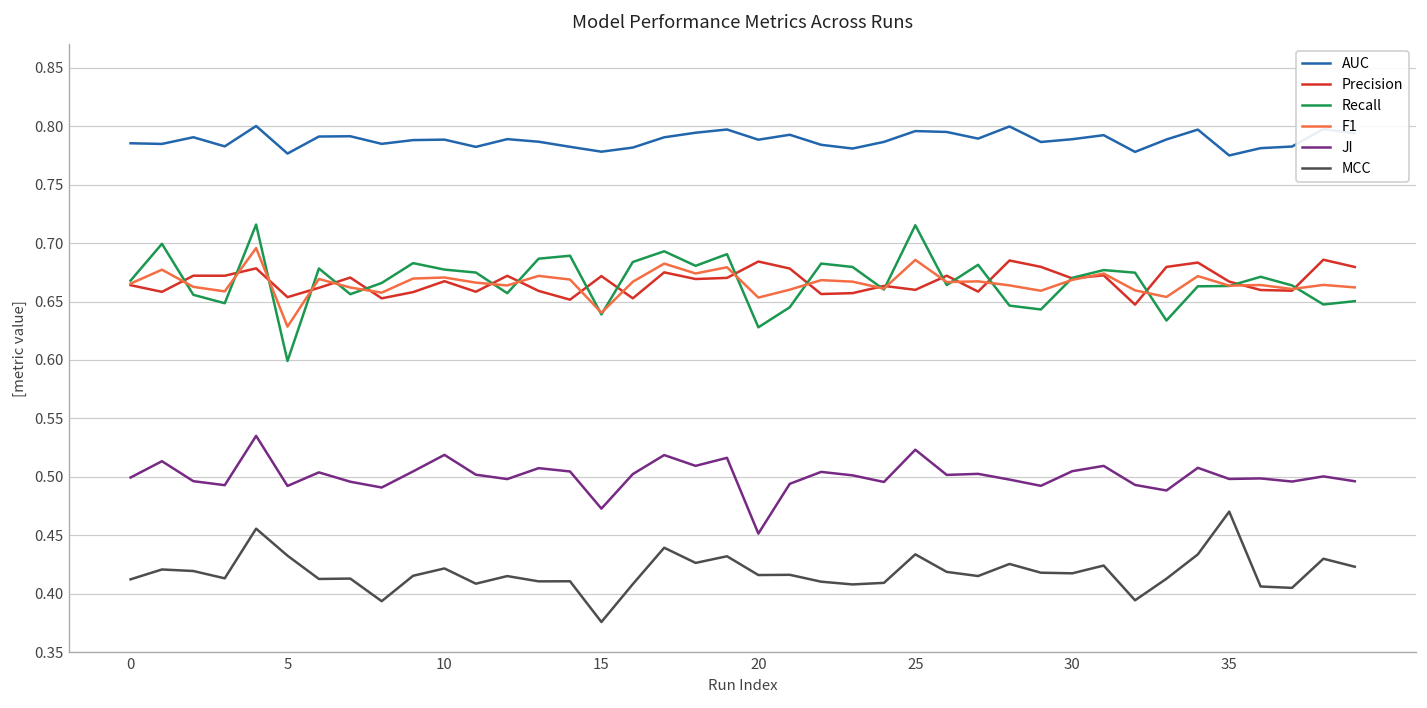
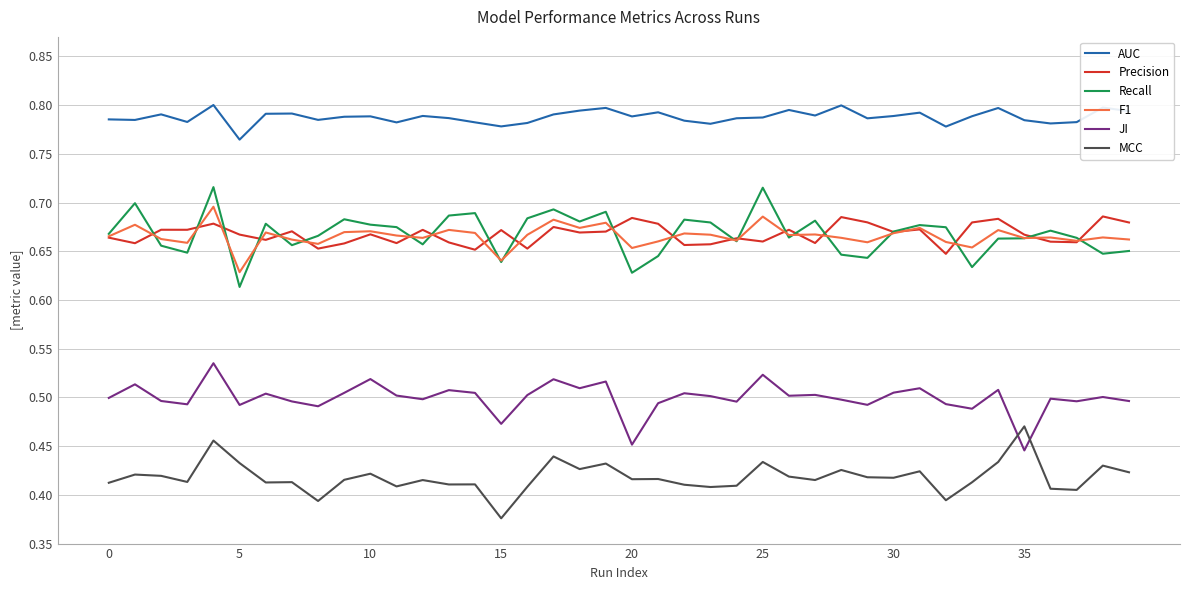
AUC, 5: 0.78 -> 0.76
Precision, 5: 0.65 -> 0.67
Recall, 5: 0.60 -> 0.61
AUC, 25: 0.80 -> 0.79
AUC, 35: 0.77 -> 0.78
JI, 35: 0.50 -> 0.45
